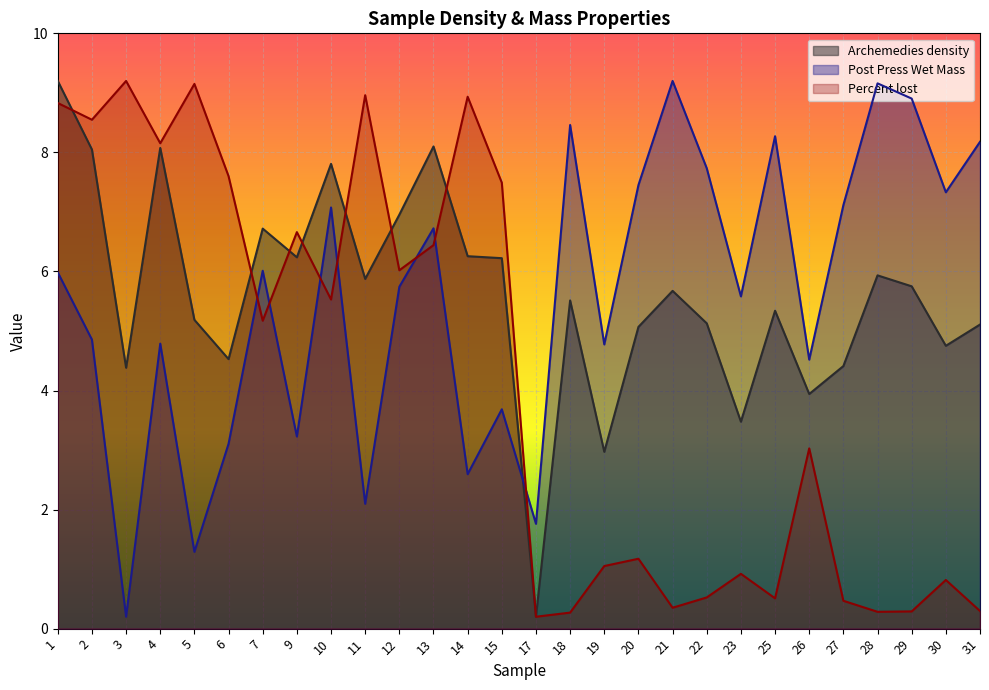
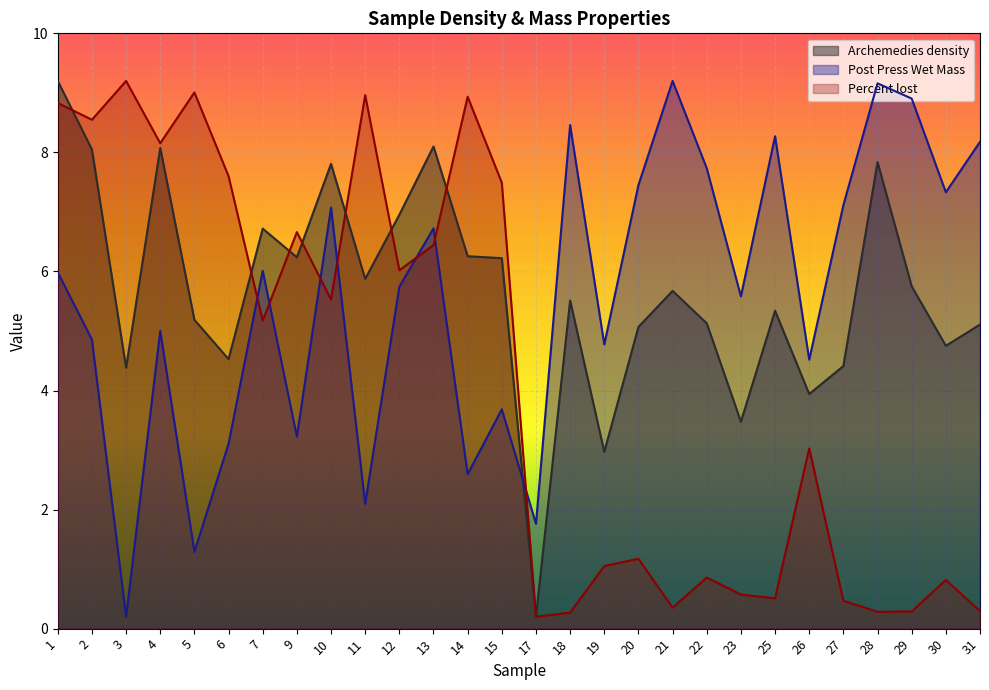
Post Press Wet Mass, 4: 4.8 -> 5.0
Percent lost, 5: 9.1 -> 9.0
Percent lost, 22: 0.5 -> 0.9
Percent lost, 23: 0.9 -> 0.6
Archemedies density, 28: 5.9 -> 7.8
